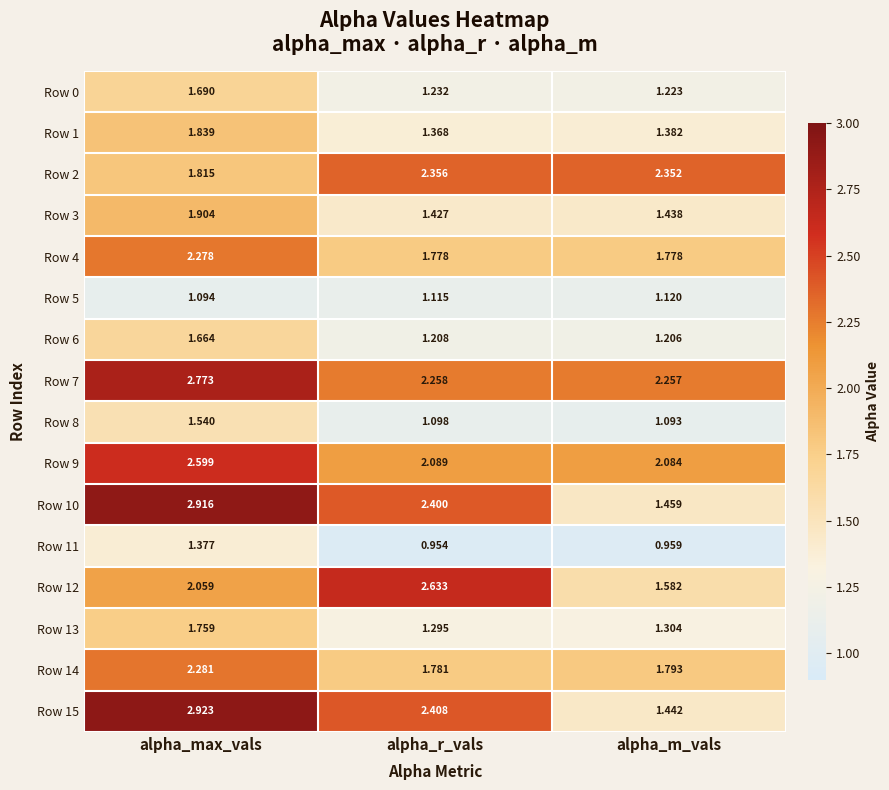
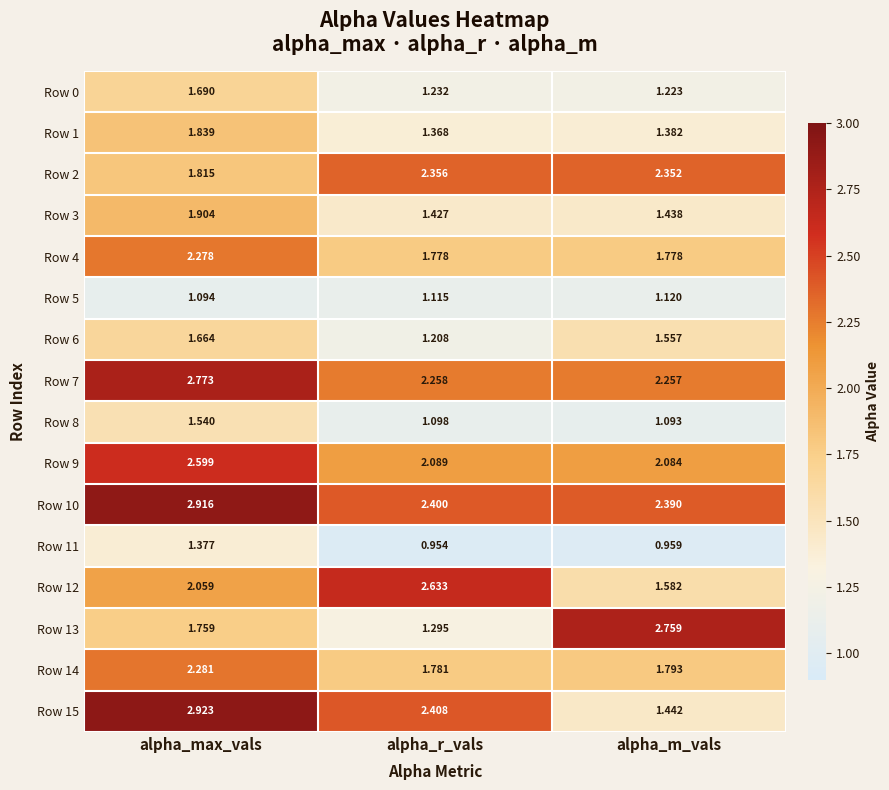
Row 6, alpha_m_vals: 1.206 -> 1.557
Row 10, alpha_m_vals: 1.459 -> 2.390
Row 13, alpha_m_vals: 1.304 -> 2.759
